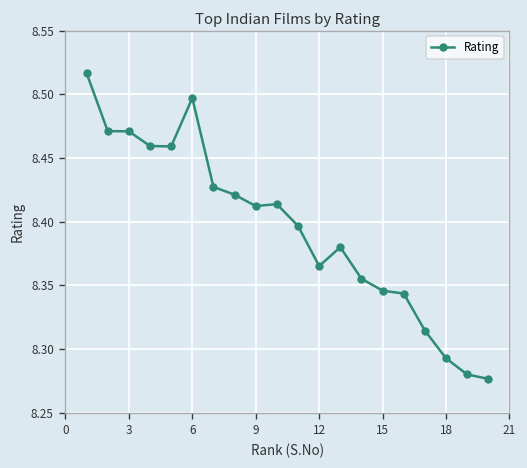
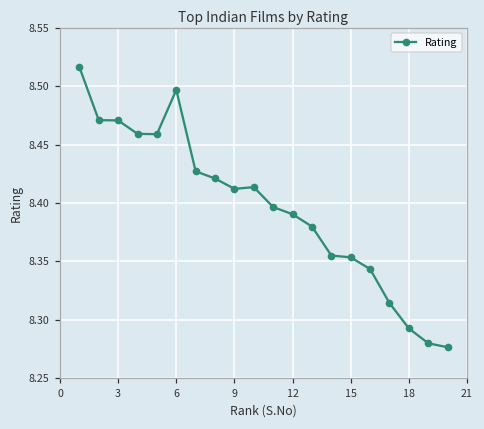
12: 8.365 -> 8.391
15: 8.346 -> 8.354
